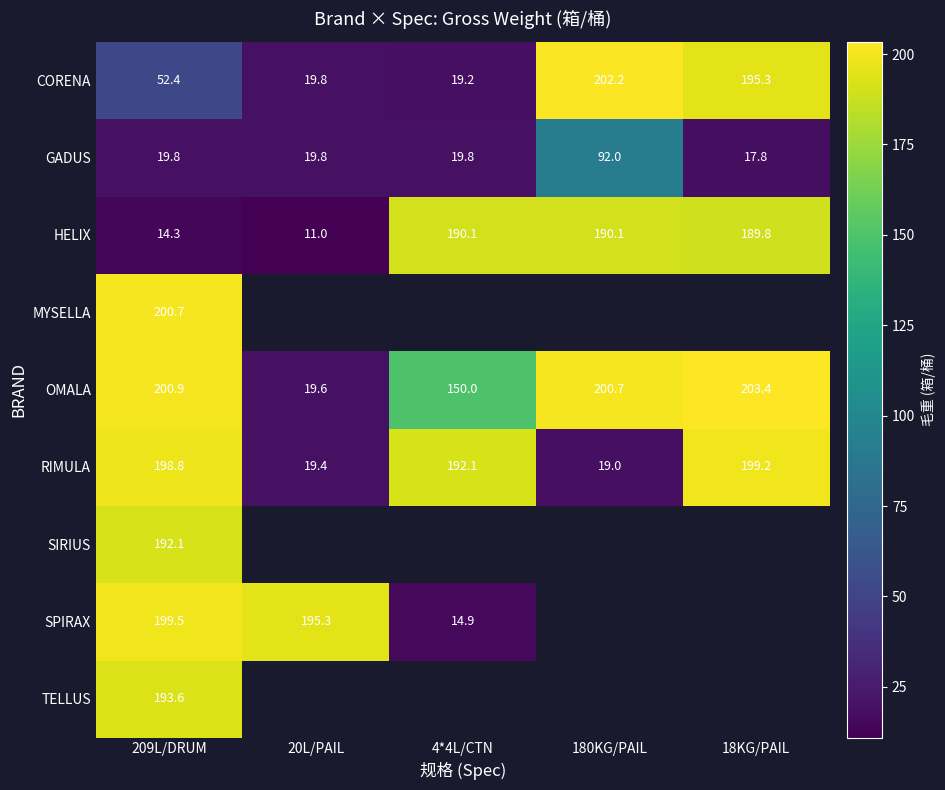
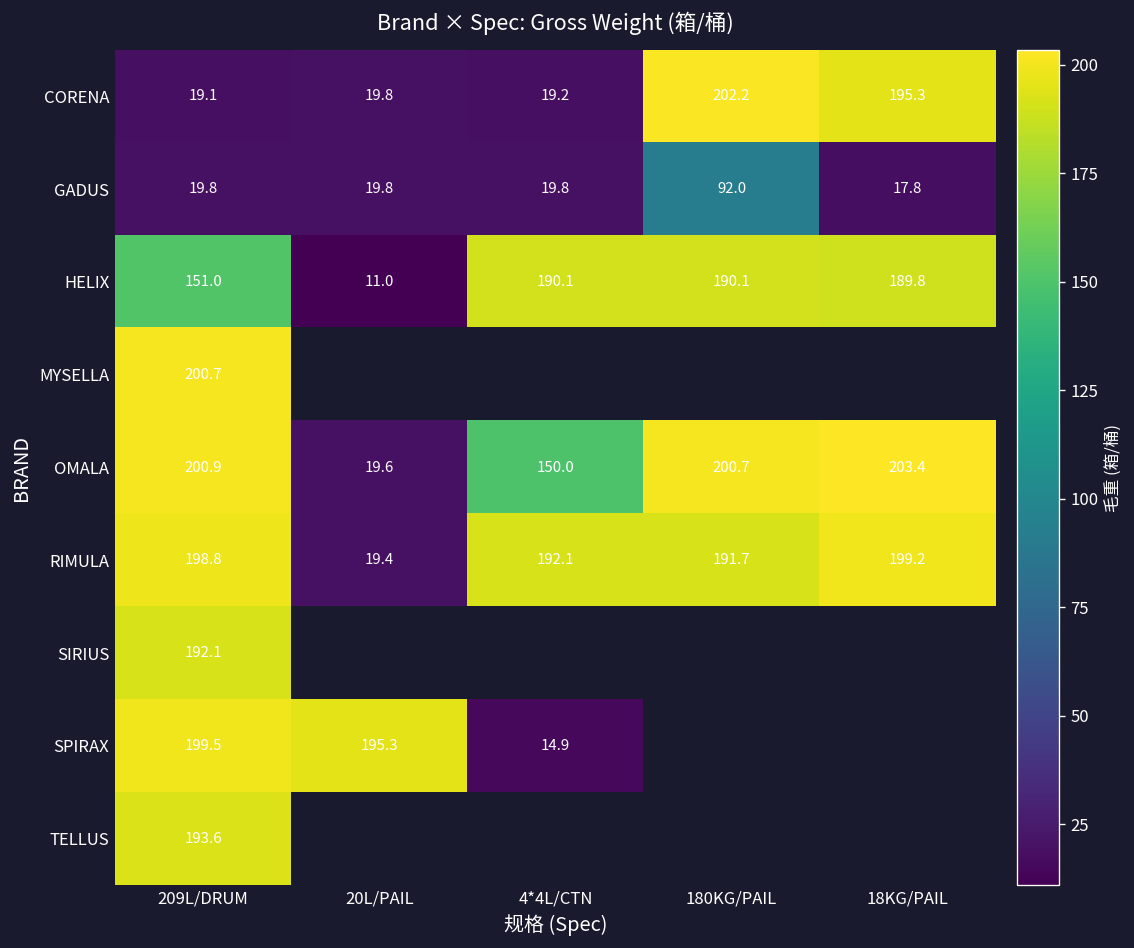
CORENA, 209L/DRUM: 52.4 -> 19.1
HELIX, 209L/DRUM: 14.3 -> 151.0
RIMULA, 180KG/PAIL: 19.0 -> 191.7
